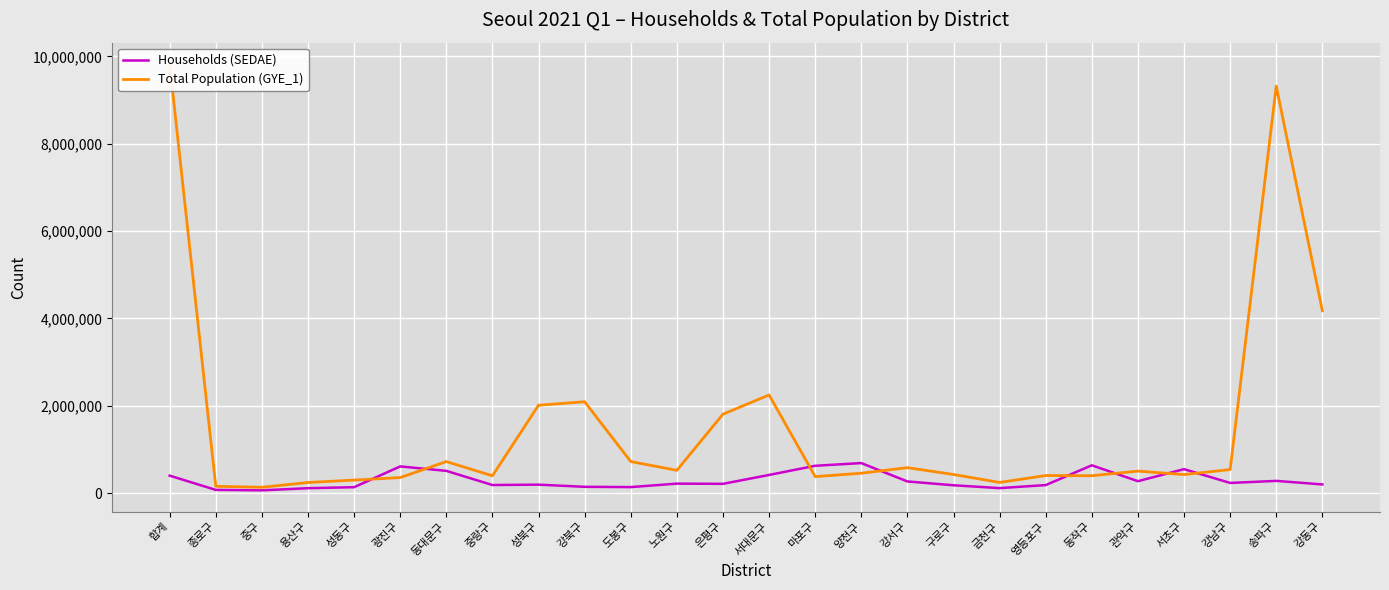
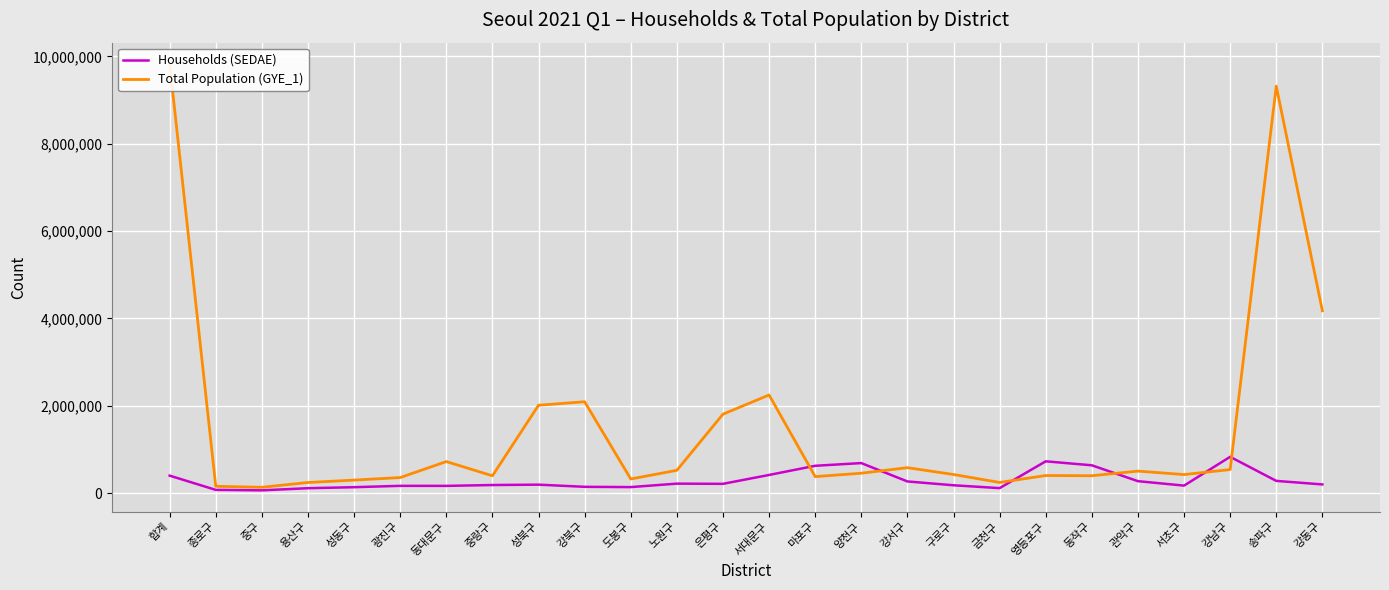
Households (SEDAE), 광진구: 600,000 -> 200,000
Households (SEDAE), 동대문구: 500,000 -> 200,000
Total Population (GYE_1), 도봉구: 700,000 -> 300,000
Households (SEDAE), 영등포구: 200,000 -> 700,000
Households (SEDAE), 서초구: 500,000 -> 200,000
Households (SEDAE), 강남구: 200,000 -> 800,000
